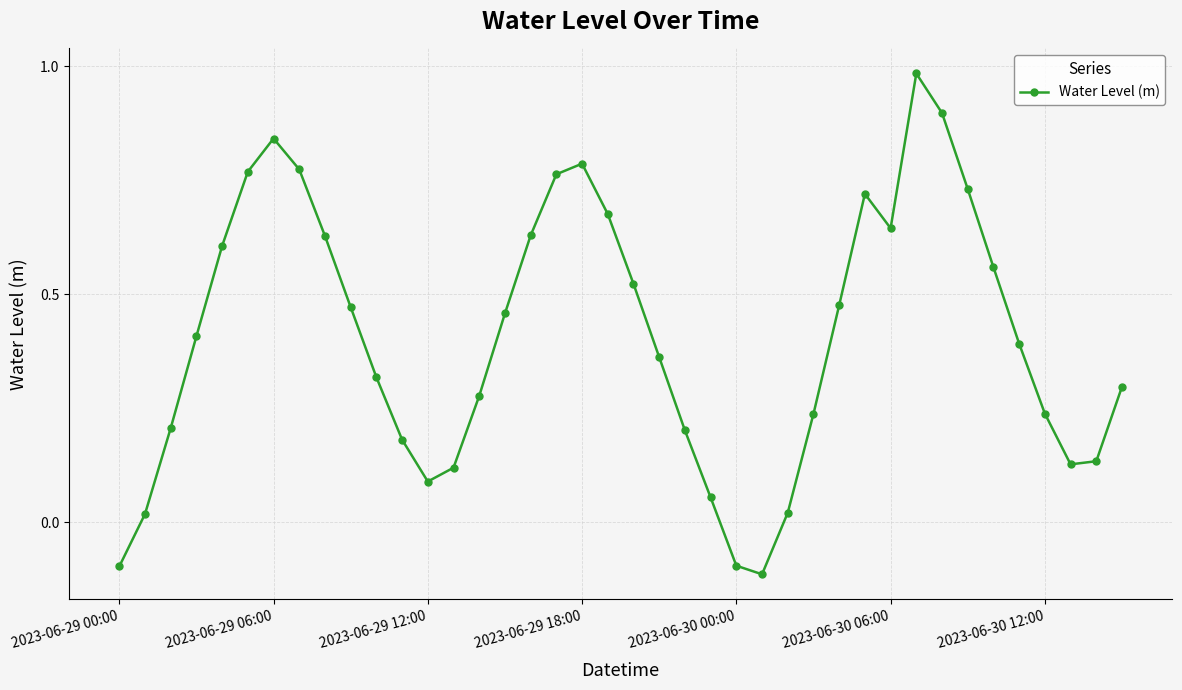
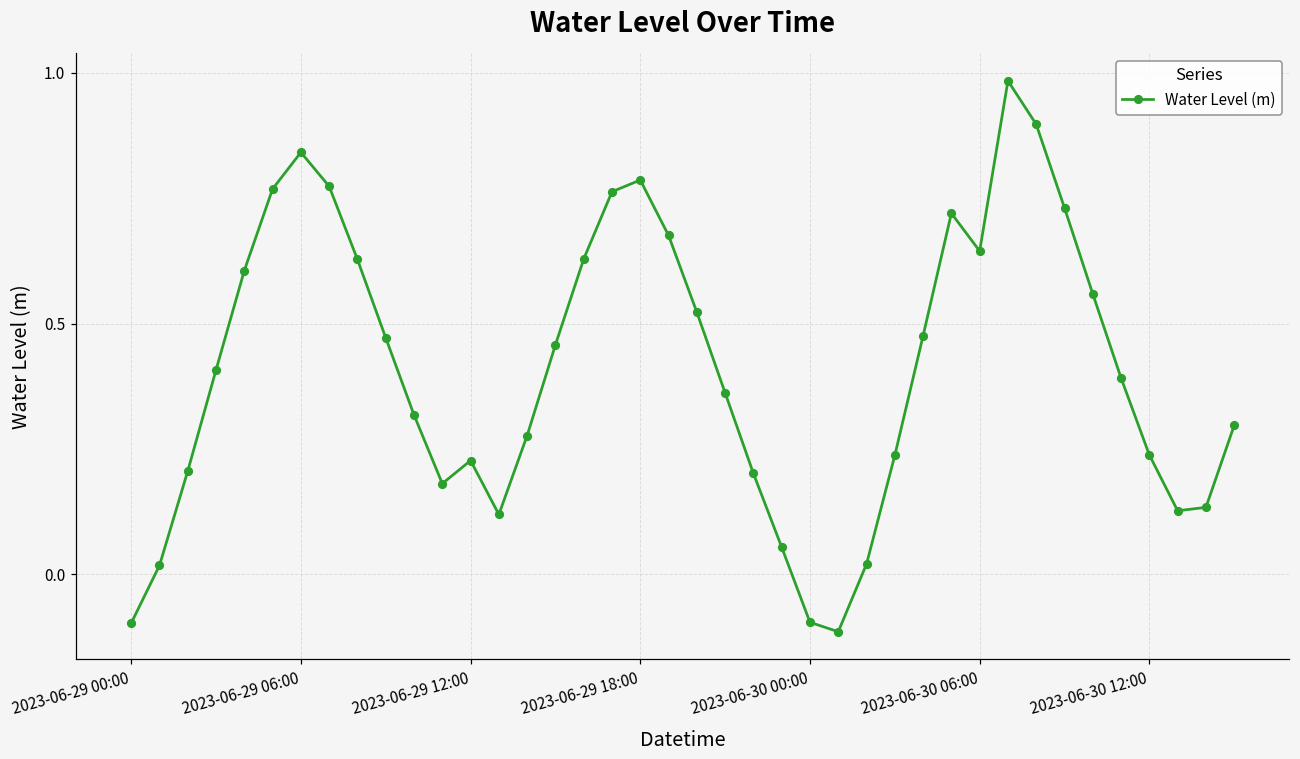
2023-06-29 12:00: 0.09 -> 0.23
